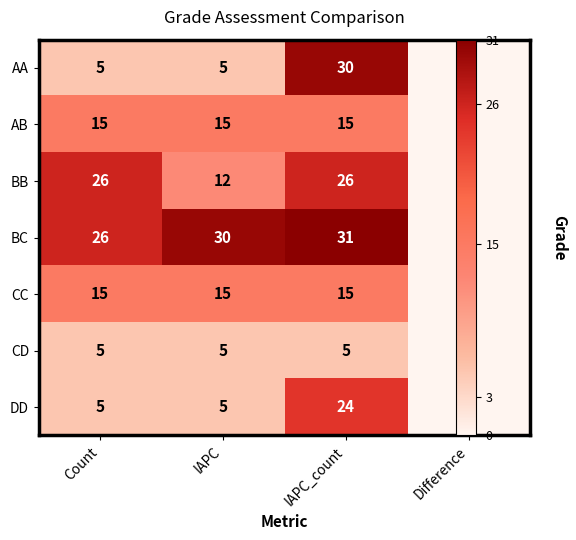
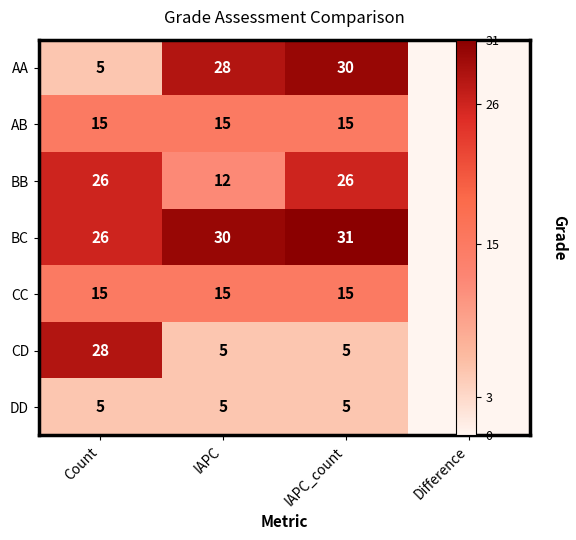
AA, IAPC: 5 -> 28
CD, Count: 5 -> 28
DD, IAPC_count: 24 -> 5
